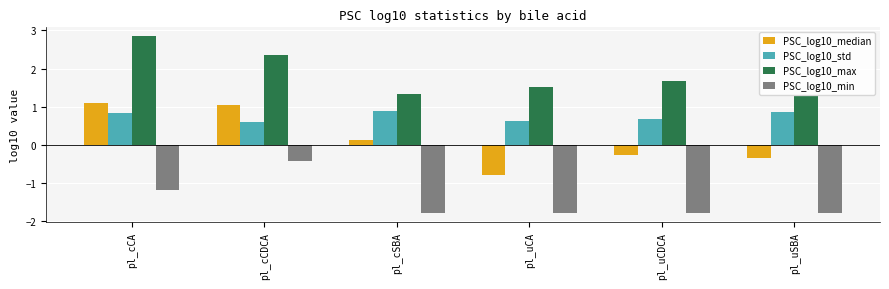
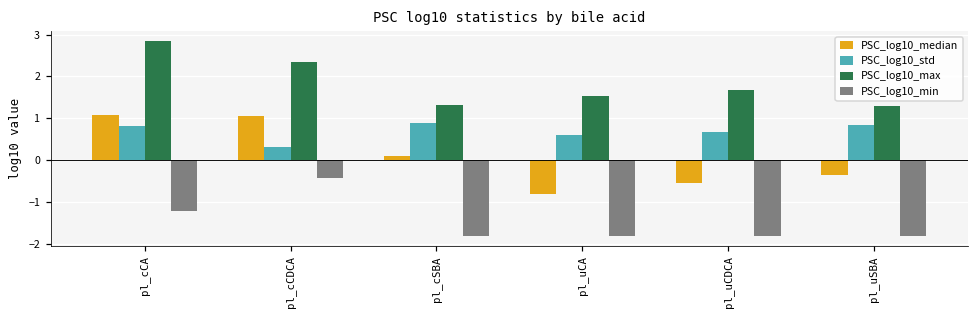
PSC_log10_std, pl_cCDCA: 0.6 -> 0.3
PSC_log10_median, pl_uCDCA: -0.3 -> -0.5
